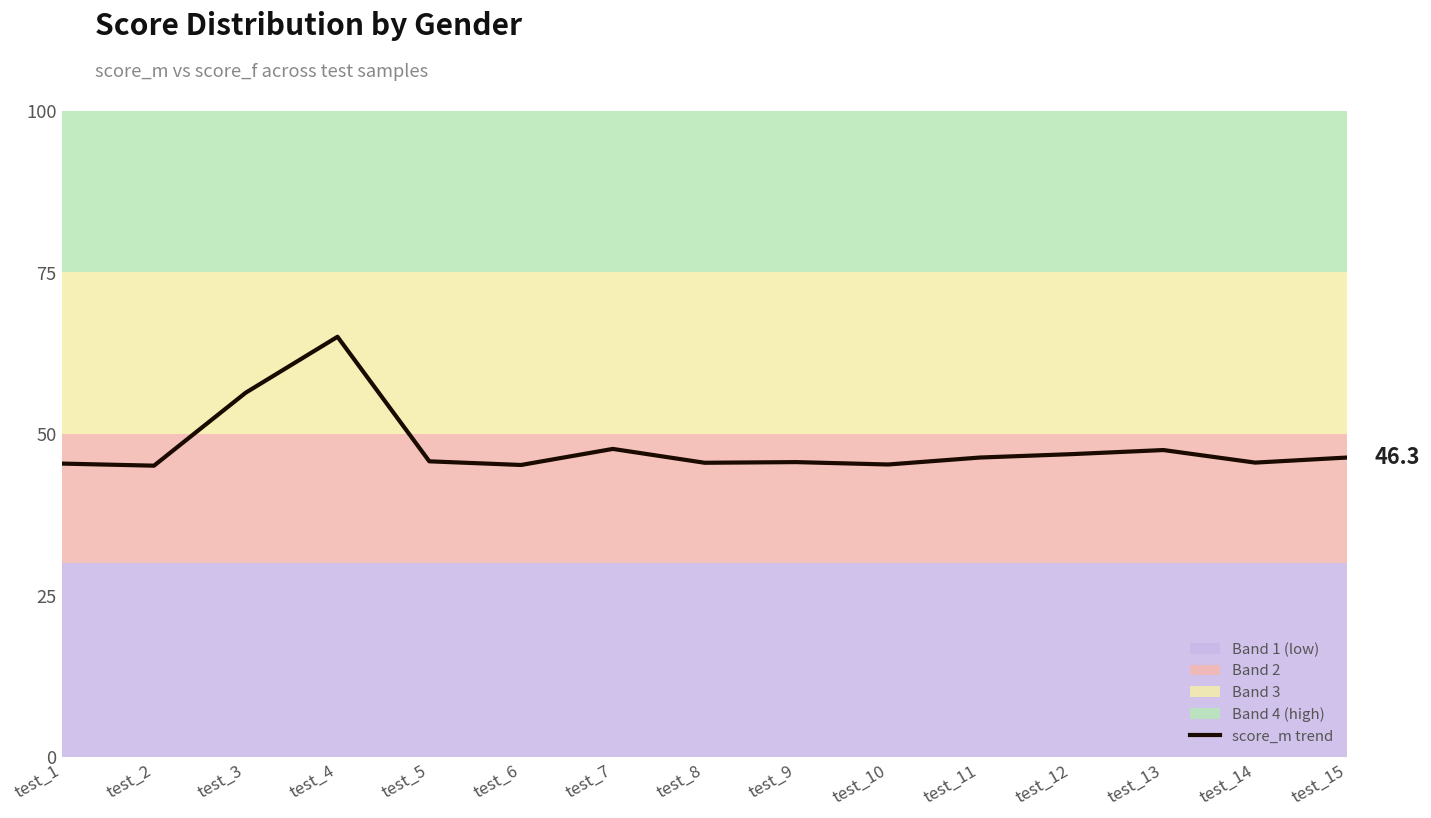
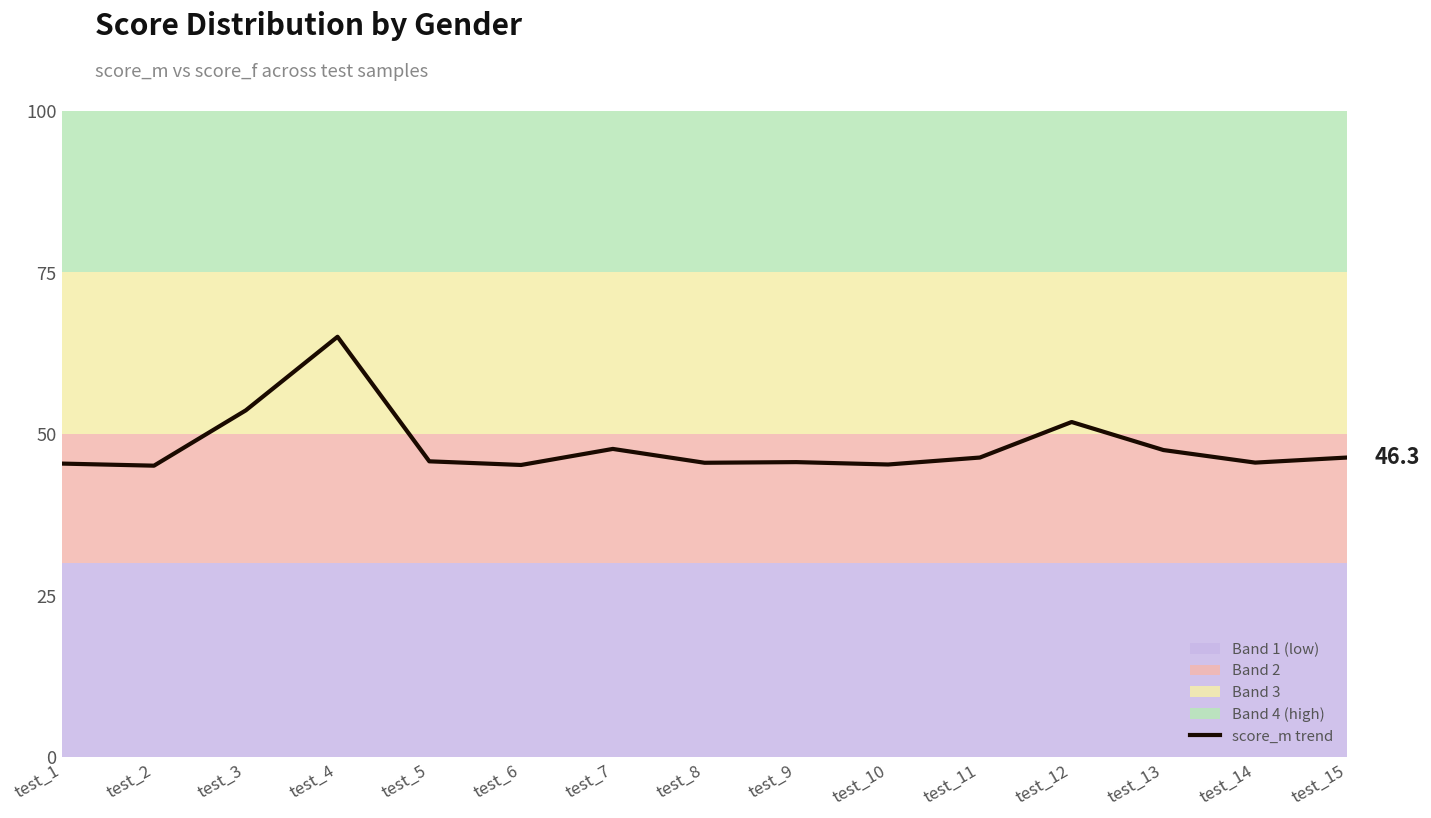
score_m trend, test_3: 56 -> 54
score_m trend, test_12: 47 -> 52
